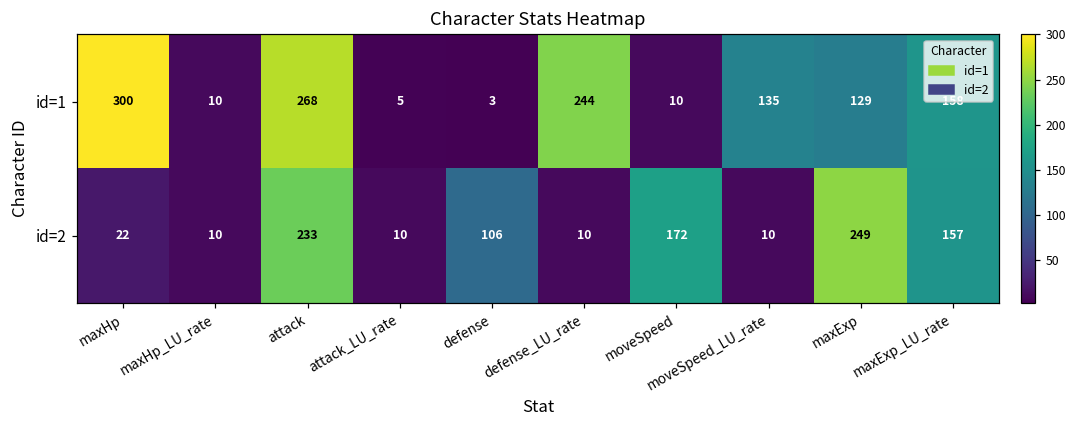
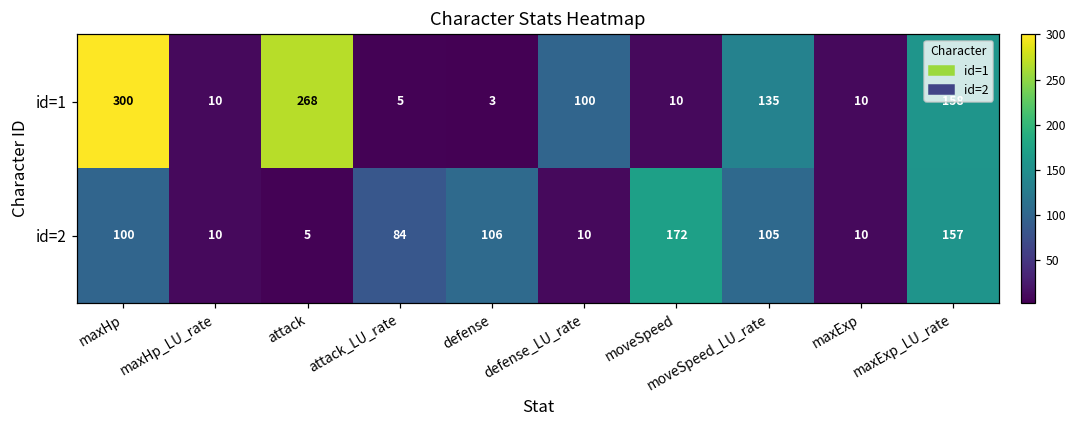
id=1, defense_LU_rate: 244 -> 100
id=1, maxExp: 129 -> 10
id=2, maxHp: 22 -> 100
id=2, attack: 233 -> 5
id=2, attack_LU_rate: 10 -> 84
id=2, moveSpeed_LU_rate: 10 -> 105
id=2, maxExp: 249 -> 10
